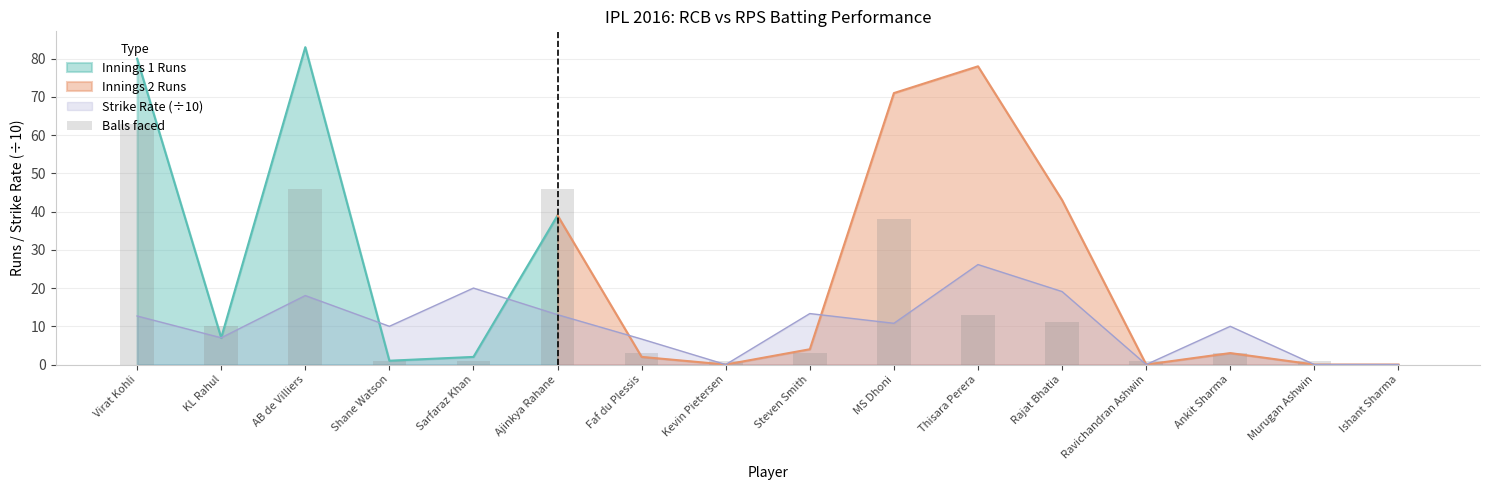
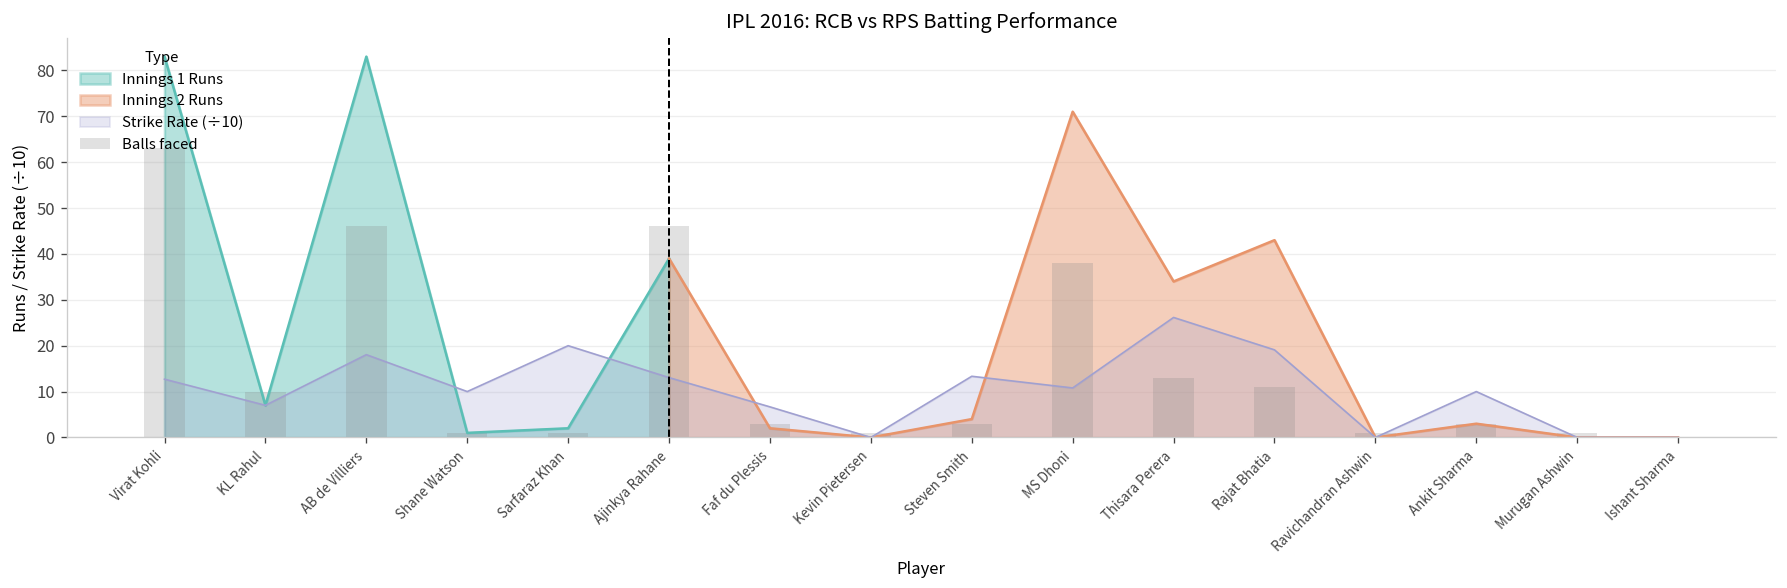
Innings 1 Runs, Virat Kohli: 80 -> 83
Innings 2 Runs, Thisara Perera: 78 -> 34
